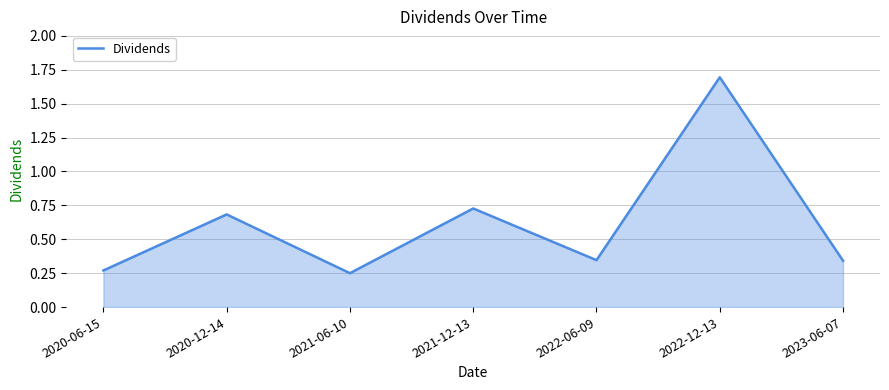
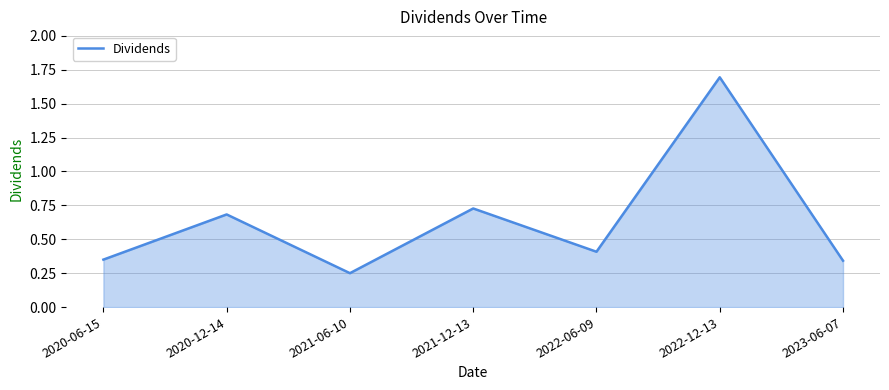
2020-06-15: 0.27 -> 0.35
2022-06-09: 0.35 -> 0.41
